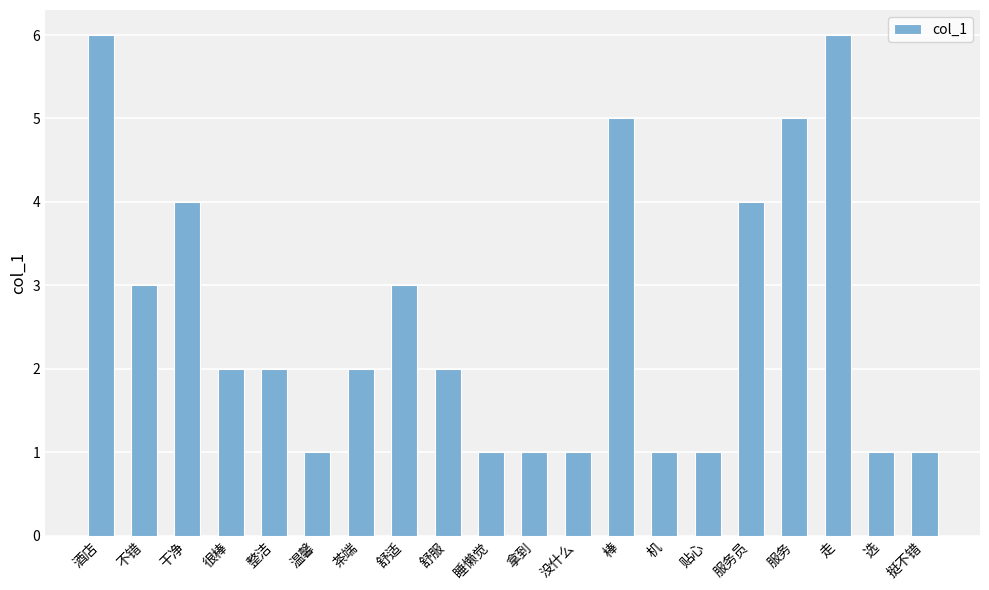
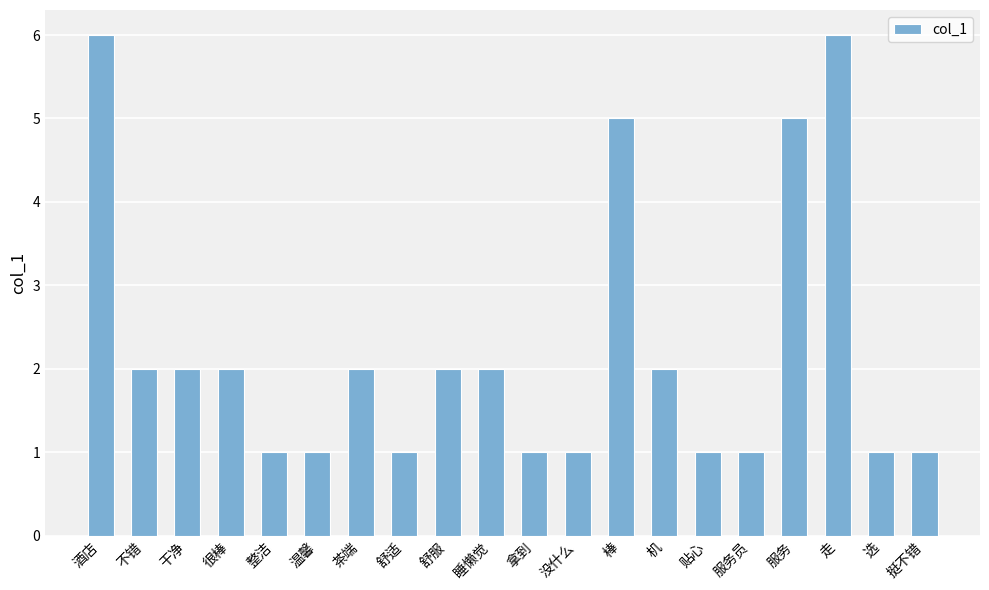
不错: 3 -> 2
干净: 4 -> 2
整洁: 2 -> 1
舒适: 3 -> 1
睡懒觉: 1 -> 2
机: 1 -> 2
服务员: 4 -> 1
